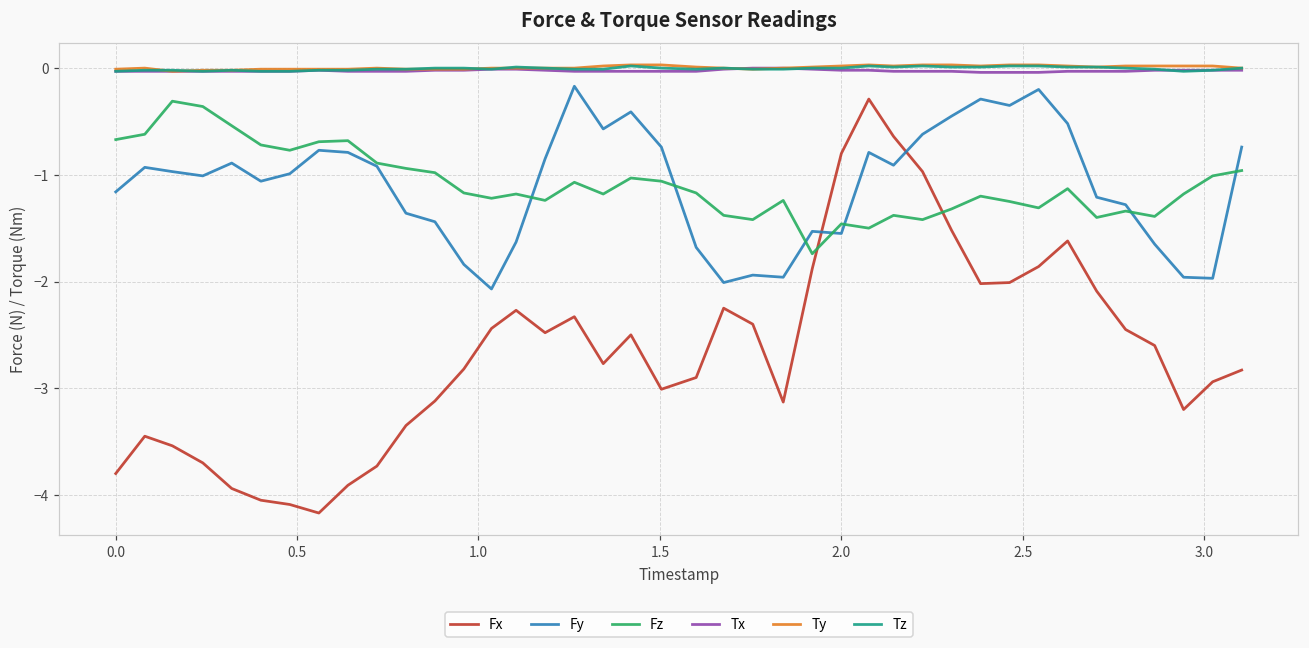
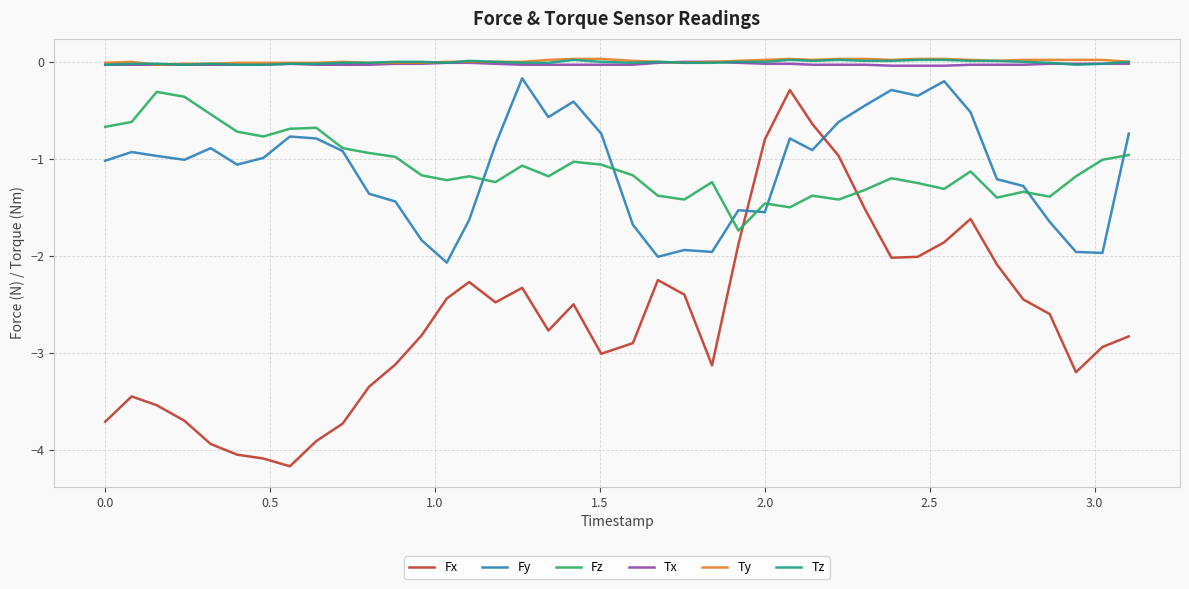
Fx, 0.0: -3.8 -> -3.7
Fy, 0.0: -1.2 -> -1.0
